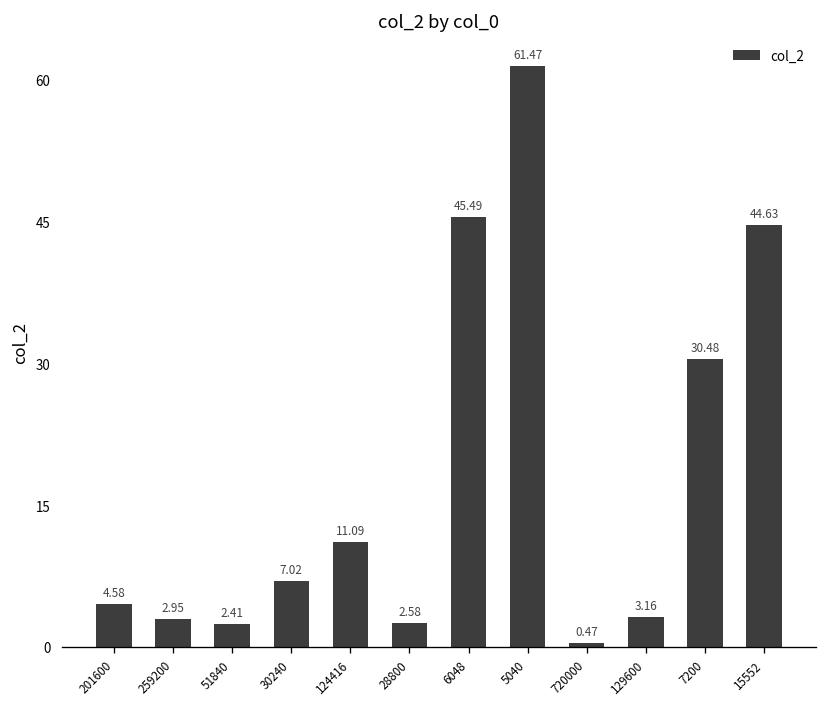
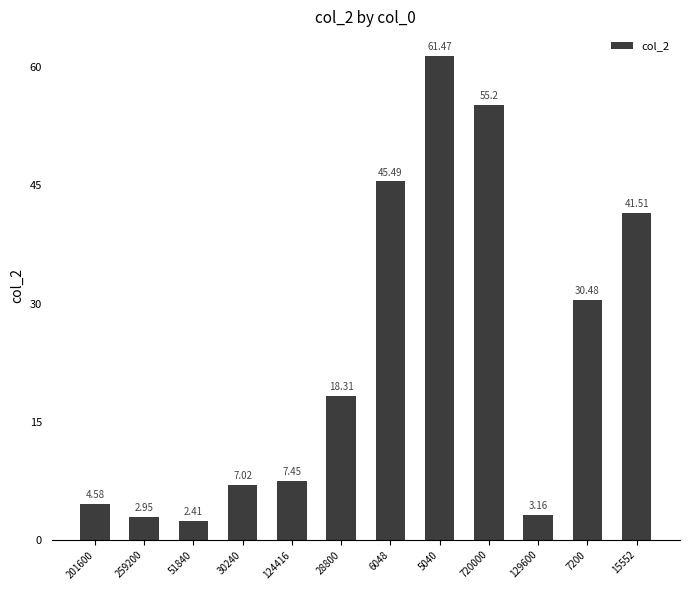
124416: 11.09 -> 7.45
28800: 2.58 -> 18.31
720000: 0.47 -> 55.2
15552: 44.63 -> 41.51
